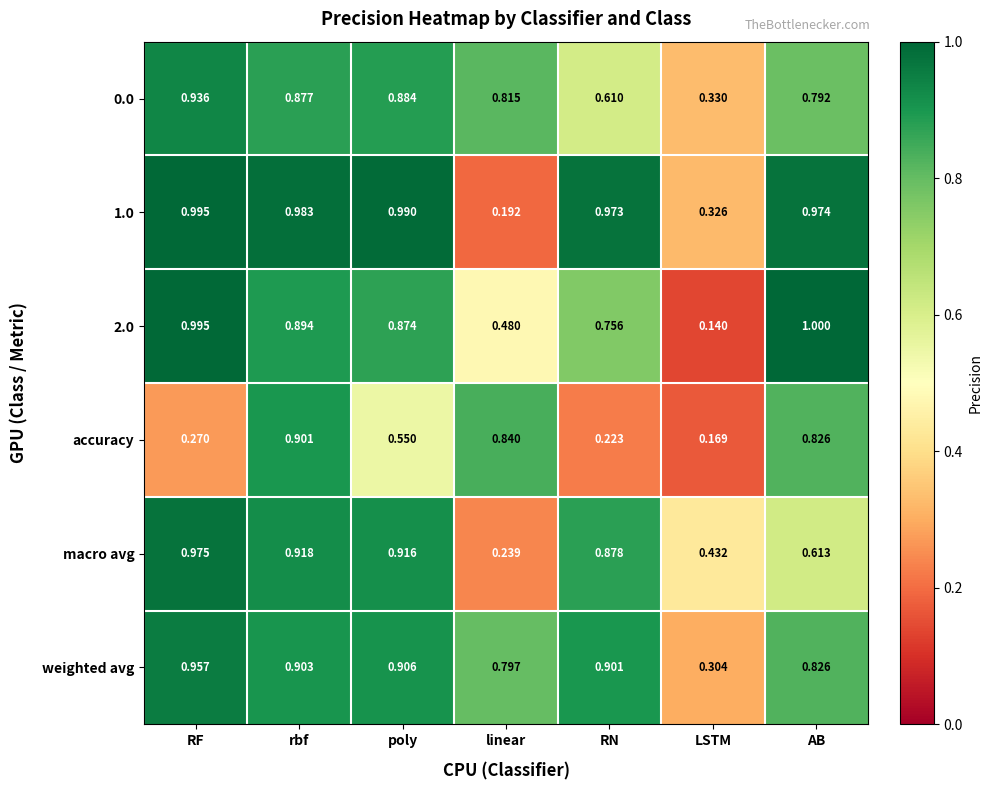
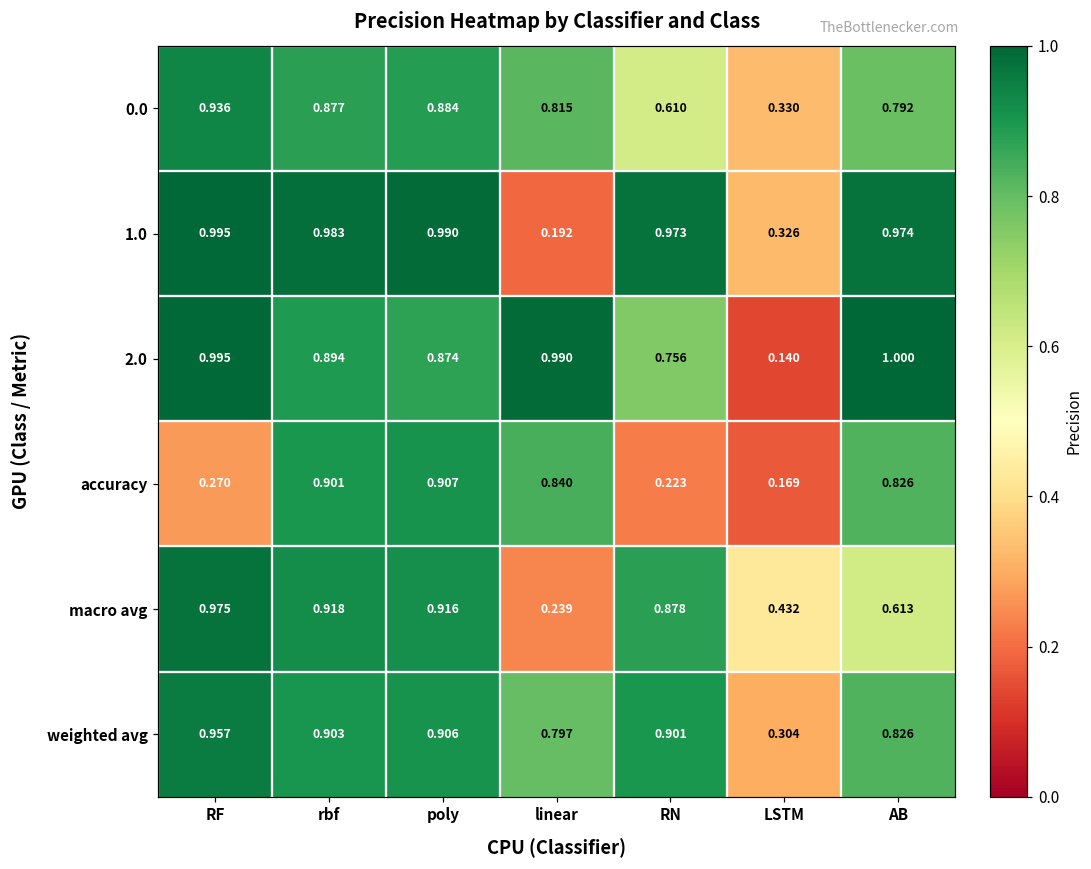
2.0, linear: 0.480 -> 0.990
accuracy, poly: 0.550 -> 0.907
